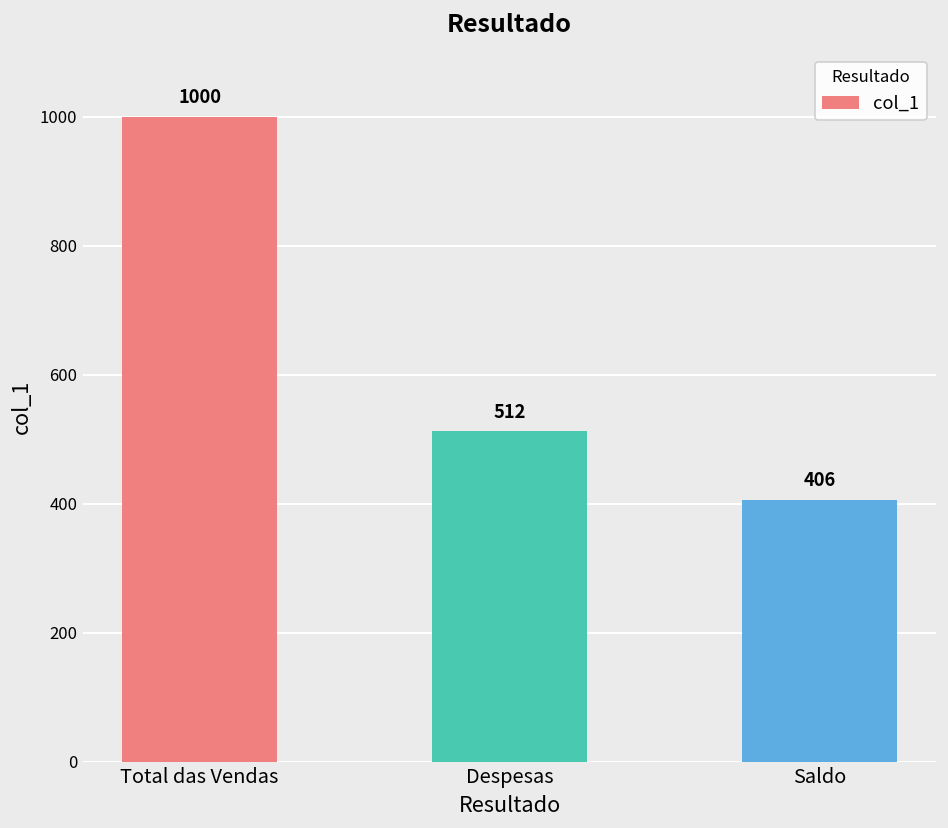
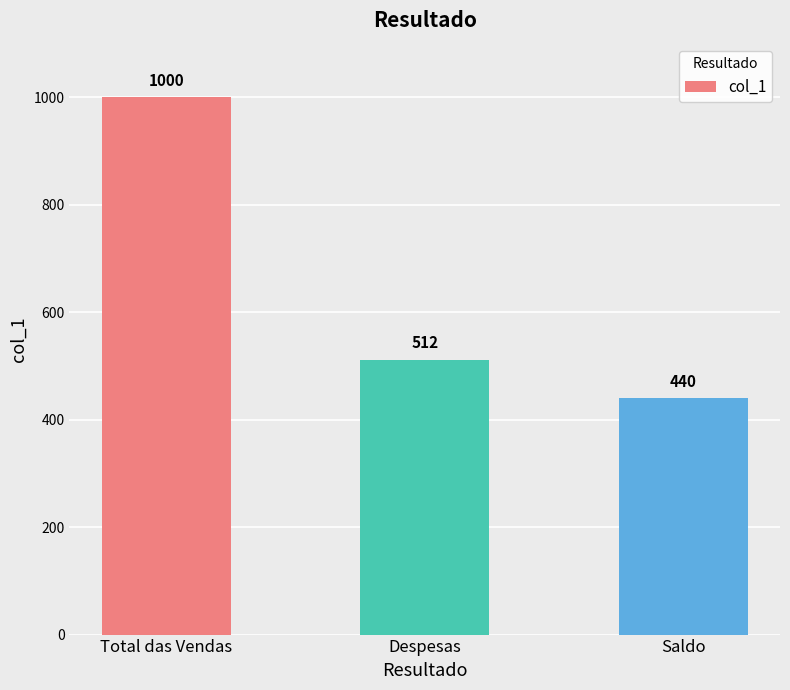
Saldo: 406 -> 440
